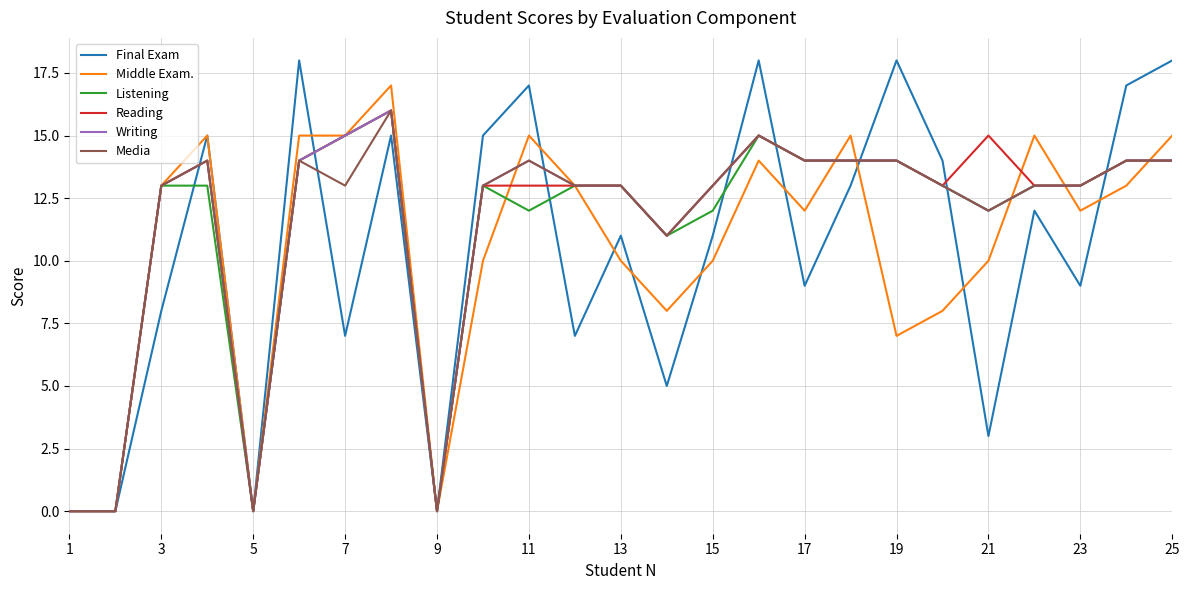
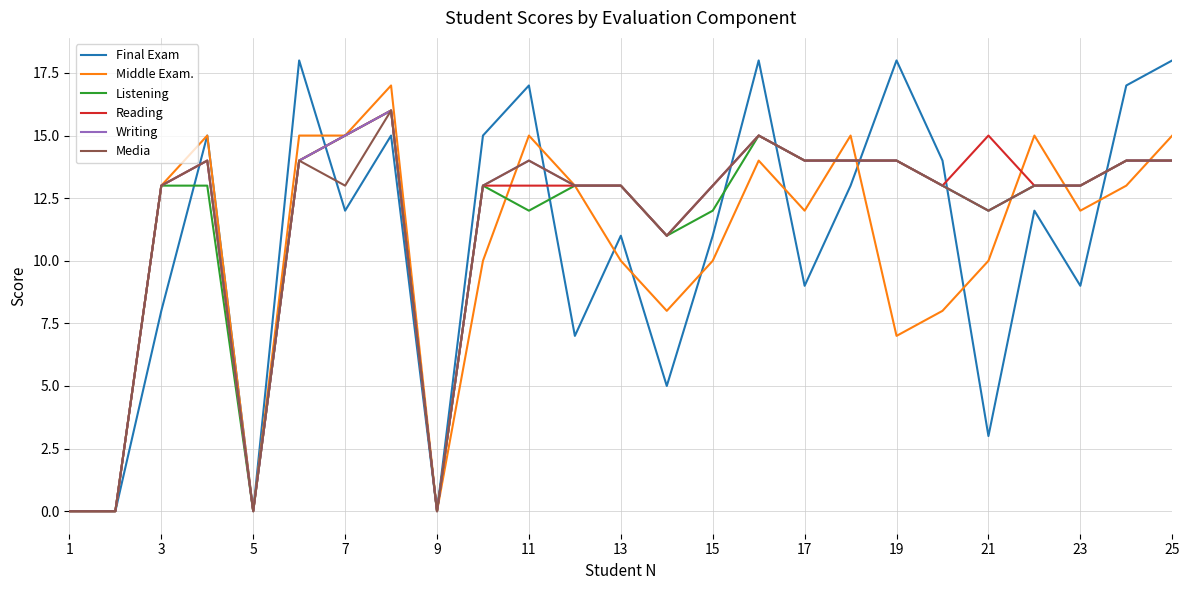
Final Exam, 7: 7 -> 12
